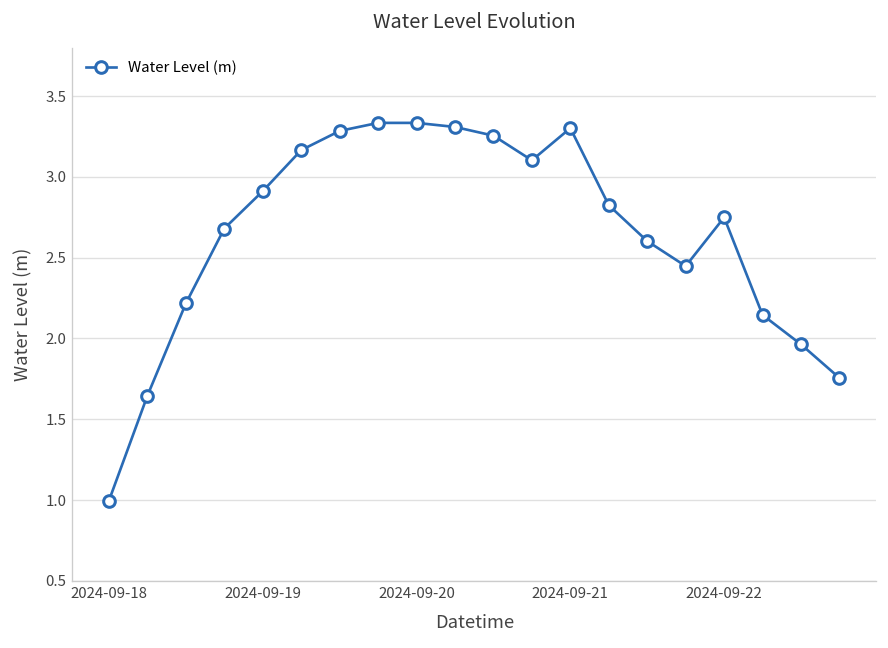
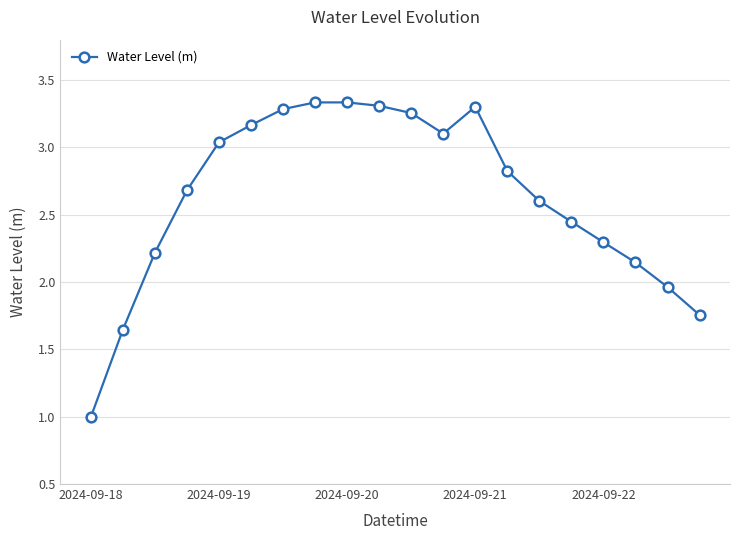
2024-09-19: 2.91 -> 3.04
2024-09-22: 2.75 -> 2.30
